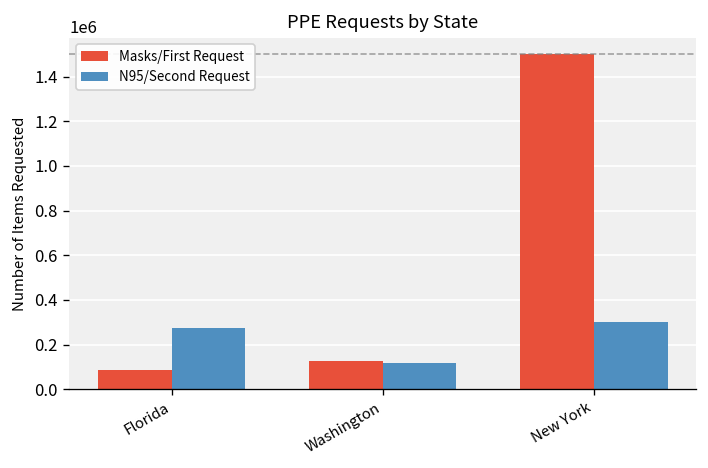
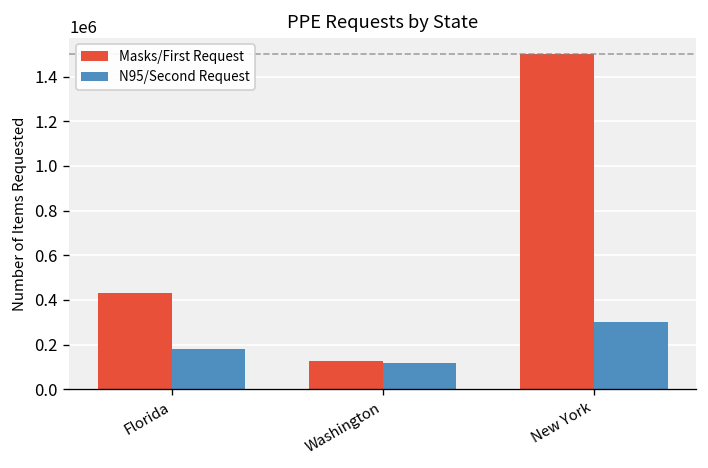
Masks/First Request, Florida: 90000 -> 430000
N95/Second Request, Florida: 270000 -> 180000
